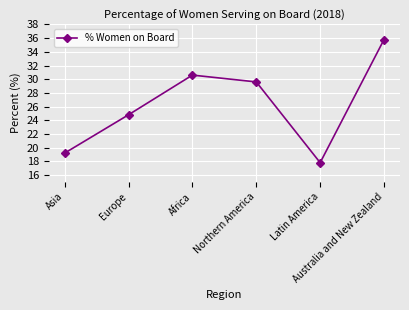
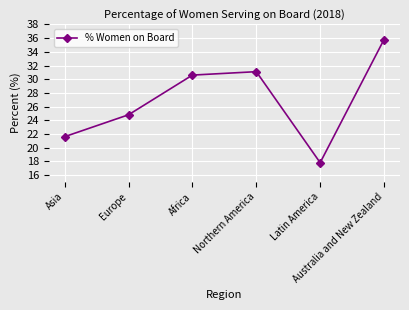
Asia: 19 -> 22
Northern America: 30 -> 31
